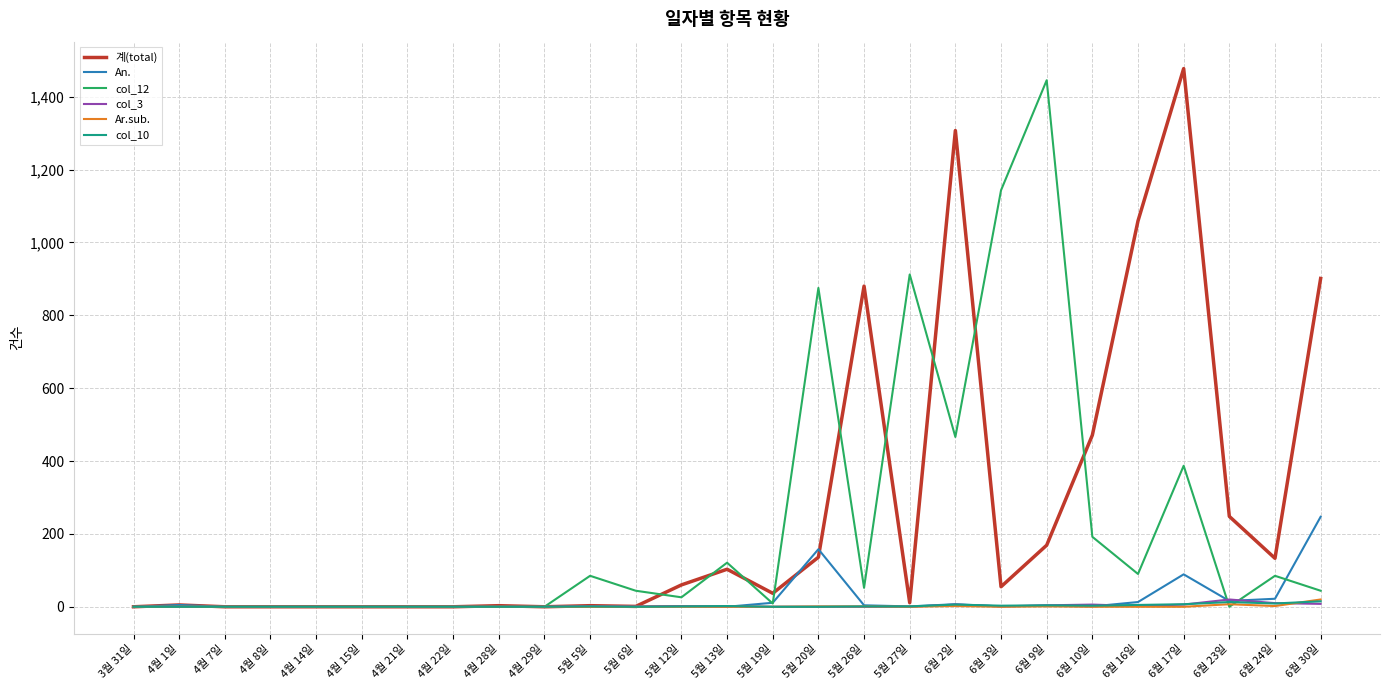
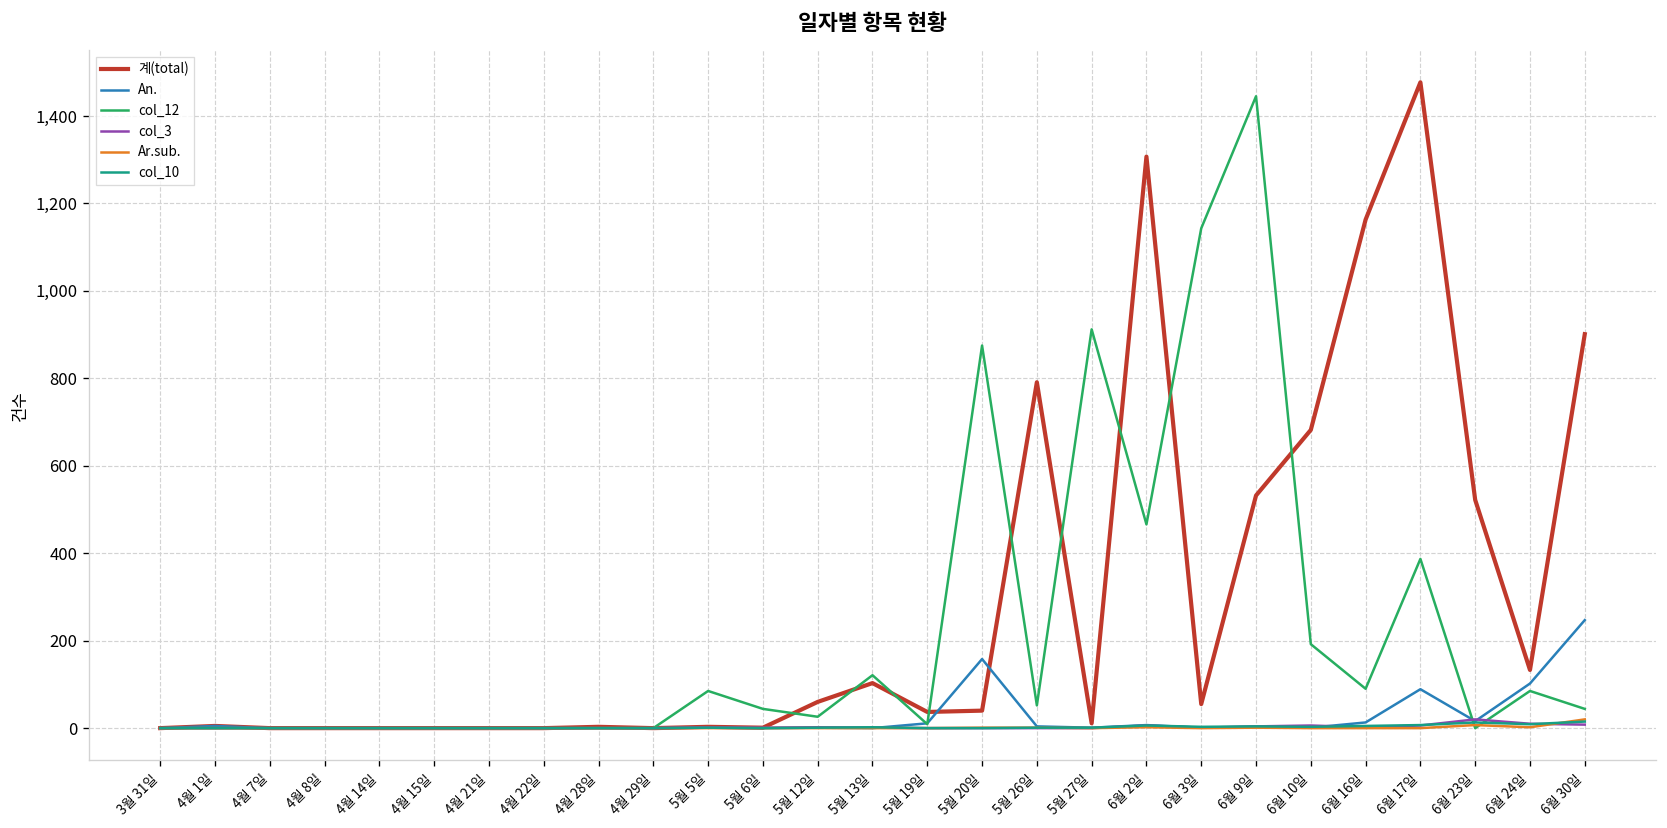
계(total), 5월 20일: 140 -> 40
계(total), 5월 26일: 880 -> 790
계(total), 6월 9일: 170 -> 530
계(total), 6월 10일: 470 -> 680
계(total), 6월 16일: 1,060 -> 1,160
계(total), 6월 23일: 250 -> 520
An., 6월 24일: 20 -> 100
